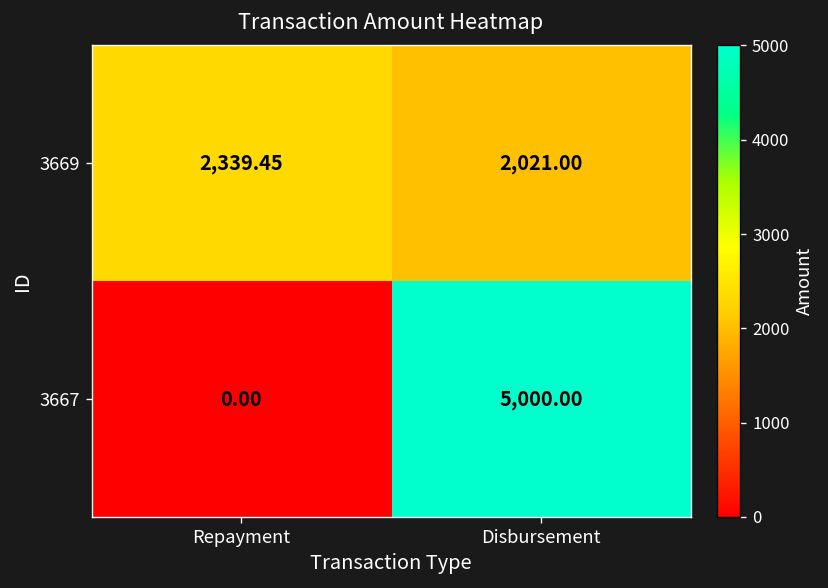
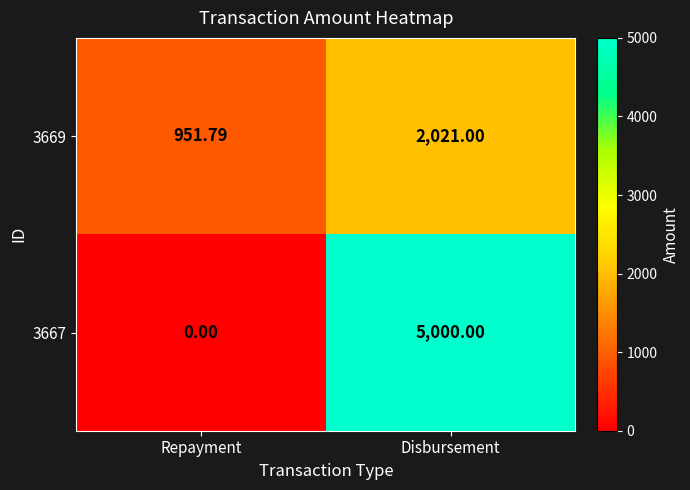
3669, Repayment: 2,339.45 -> 951.79
